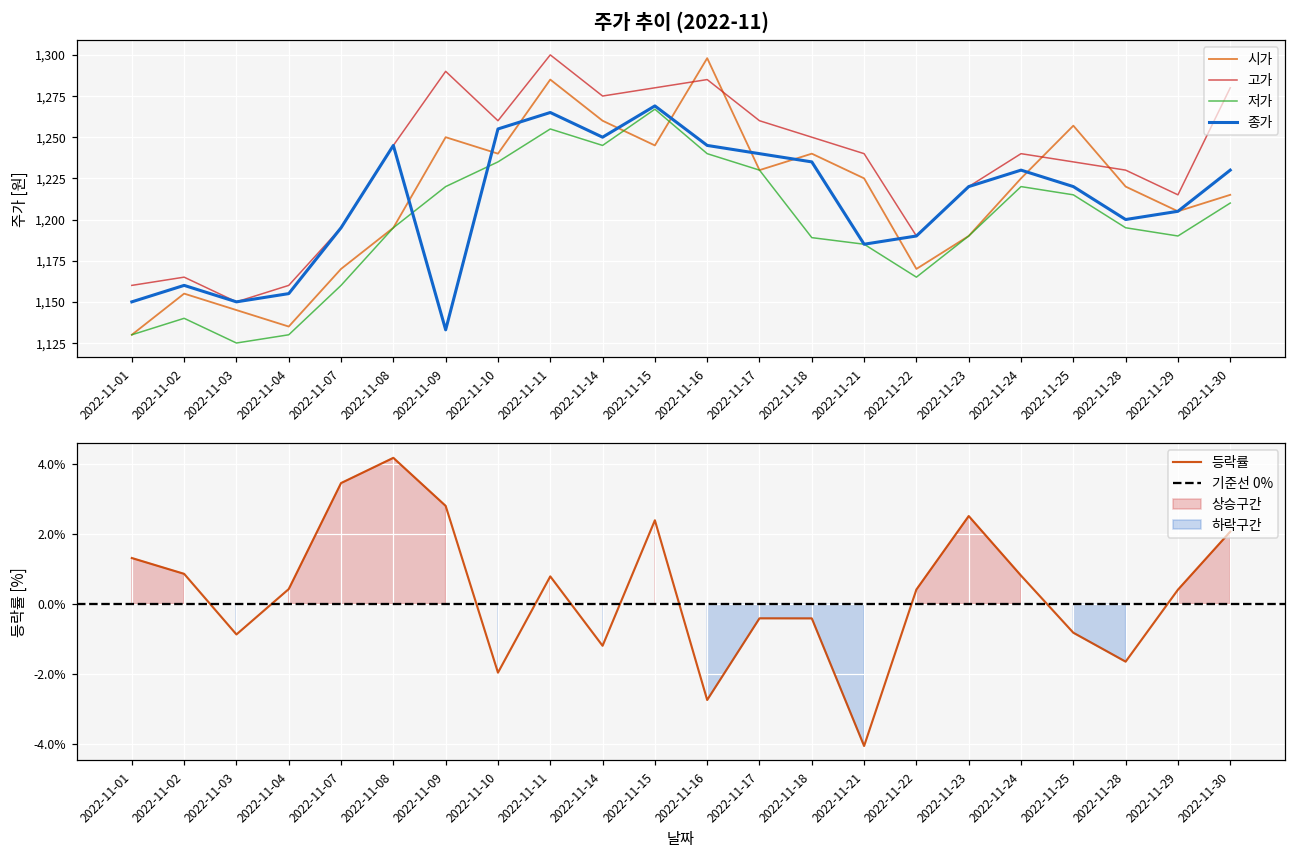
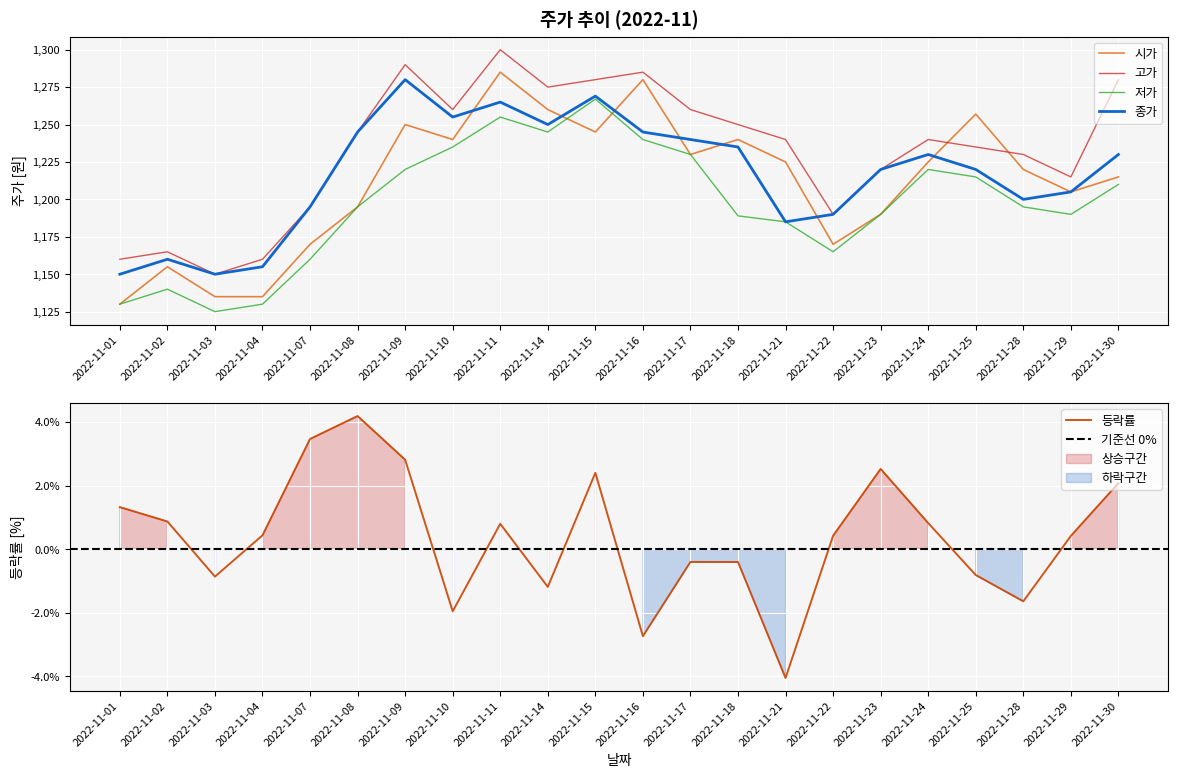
주가 추이 (2022-11), 시가, 2022-11-03: 1,145 -> 1,135
주가 추이 (2022-11), 종가, 2022-11-09: 1,133 -> 1,280
주가 추이 (2022-11), 시가, 2022-11-16: 1,298 -> 1,280
